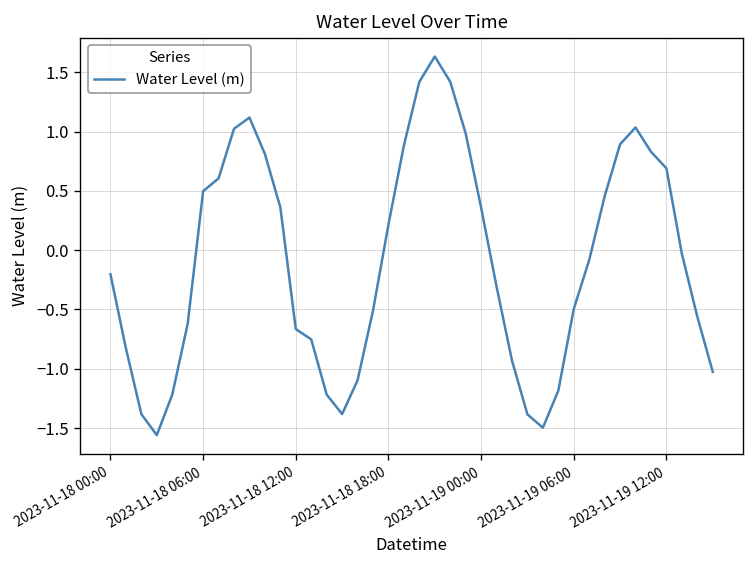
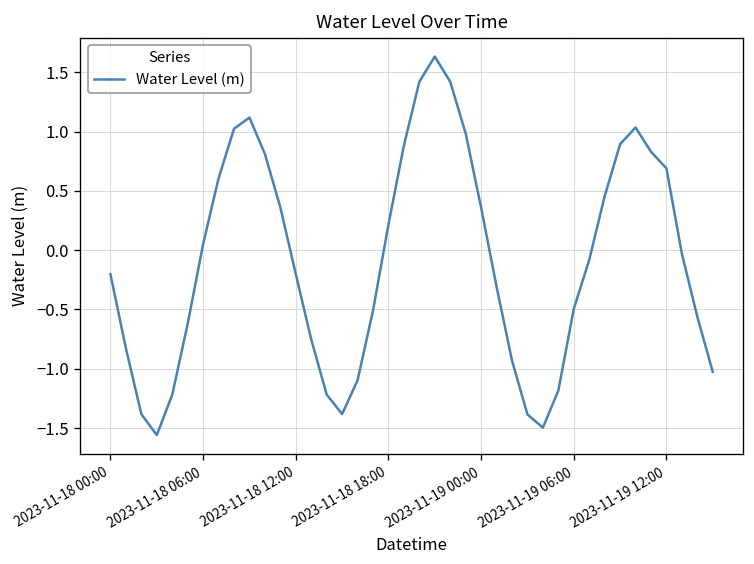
2023-11-18 06:00: 0.5 -> 0.1
2023-11-18 12:00: -0.7 -> -0.2
